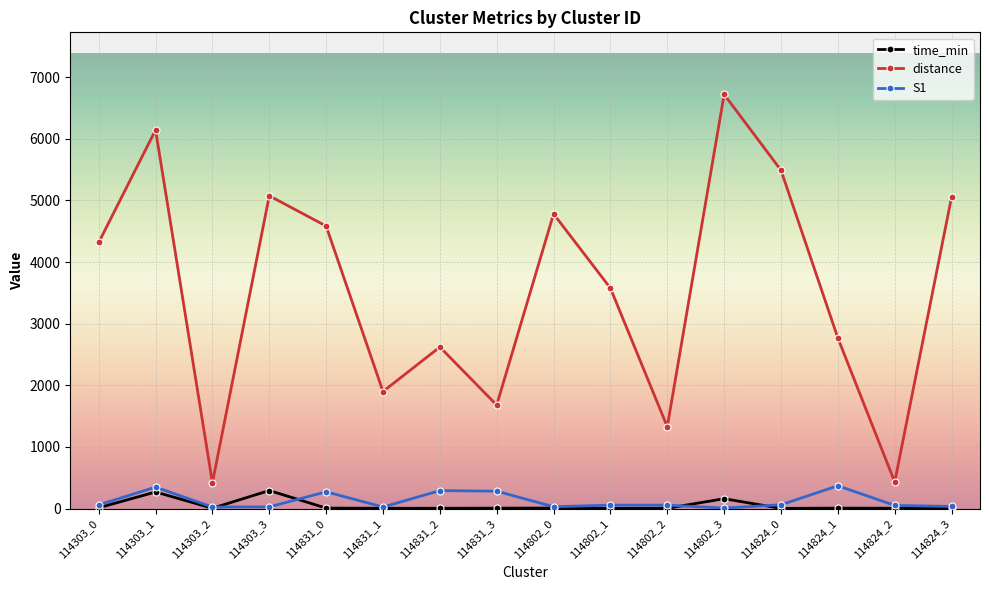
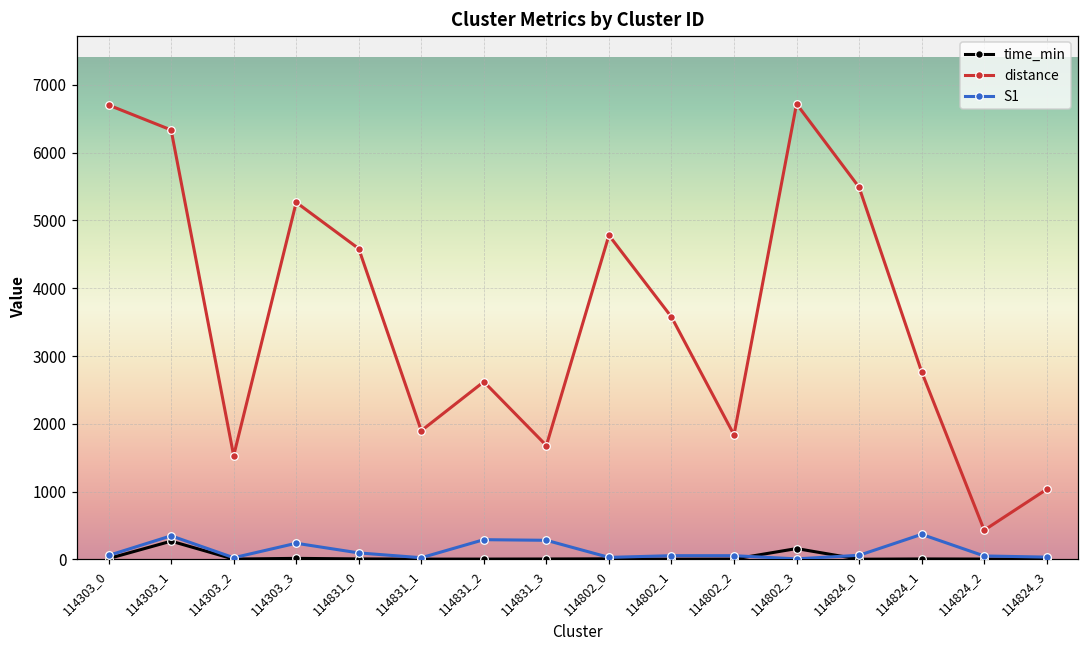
distance, 114303_0: 4300 -> 6700
distance, 114303_1: 6100 -> 6300
distance, 114303_2: 400 -> 1500
time_min, 114303_3: 300 -> 0
distance, 114303_3: 5100 -> 5300
S1, 114303_3: 0 -> 200
S1, 114831_0: 300 -> 100
distance, 114802_2: 1300 -> 1800
distance, 114824_3: 5100 -> 1000
